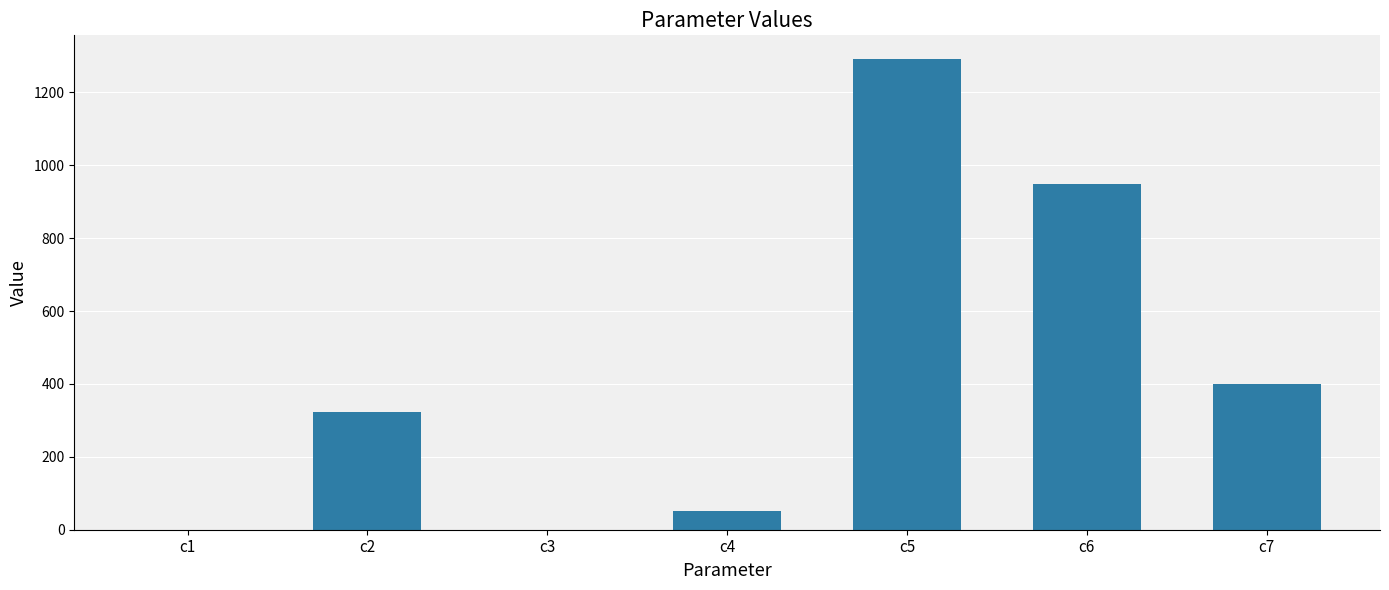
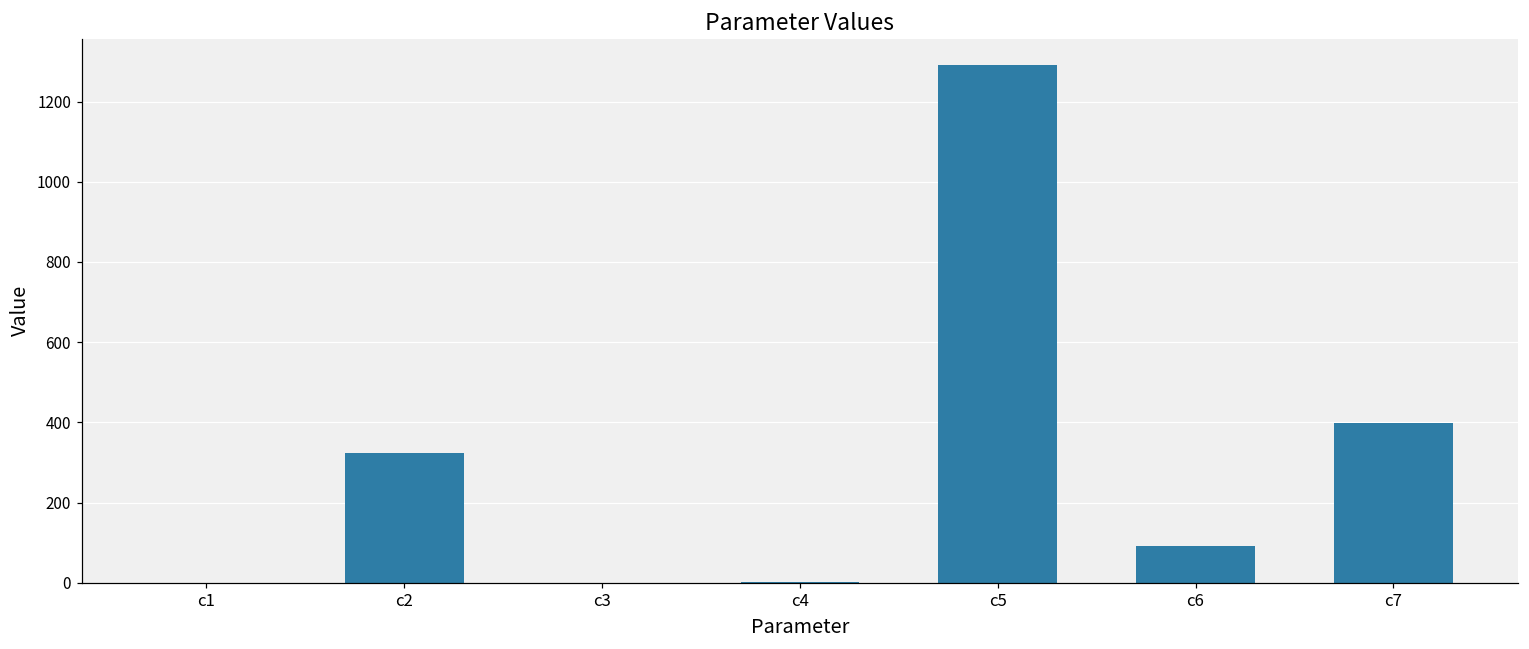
c4: 50 -> 0
c6: 950 -> 90
